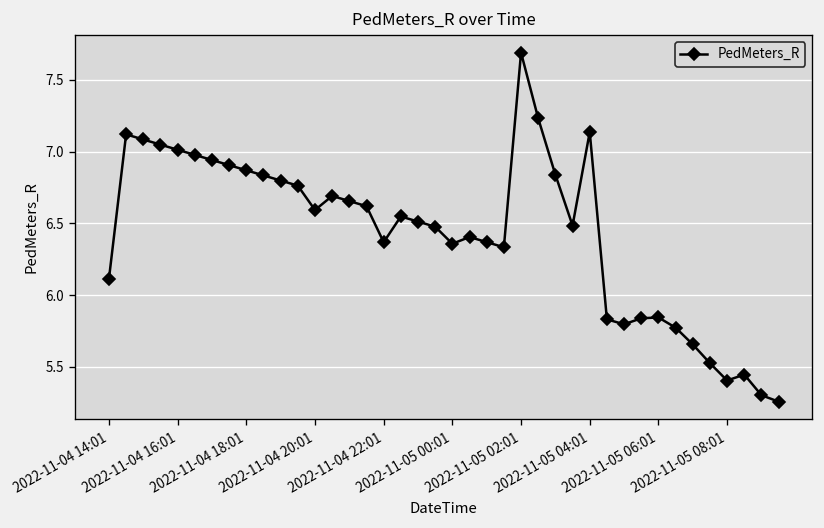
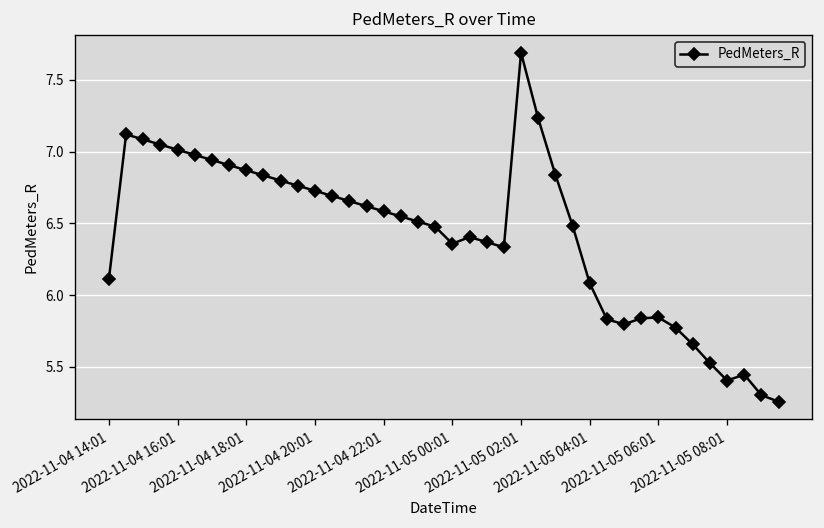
2022-11-04 20:01: 6.59 -> 6.73
2022-11-04 22:01: 6.37 -> 6.58
2022-11-05 04:01: 7.14 -> 6.08
